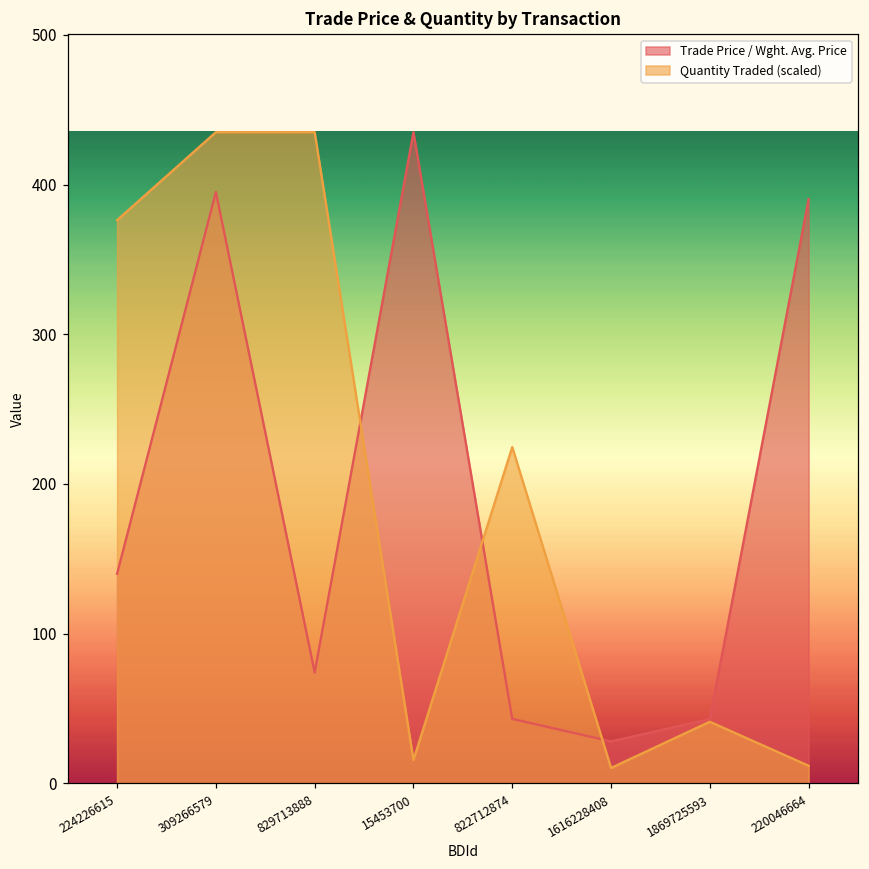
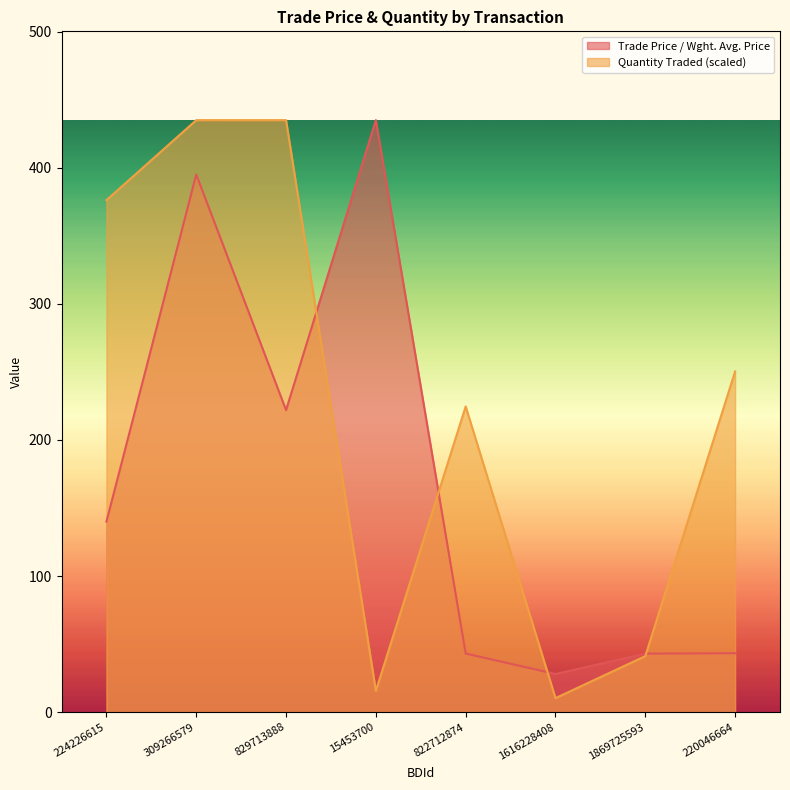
Trade Price / Wght. Avg. Price, 829713888: 74 -> 222
Trade Price / Wght. Avg. Price, 220046664: 390 -> 43
Quantity Traded (scaled), 220046664: 12 -> 250
